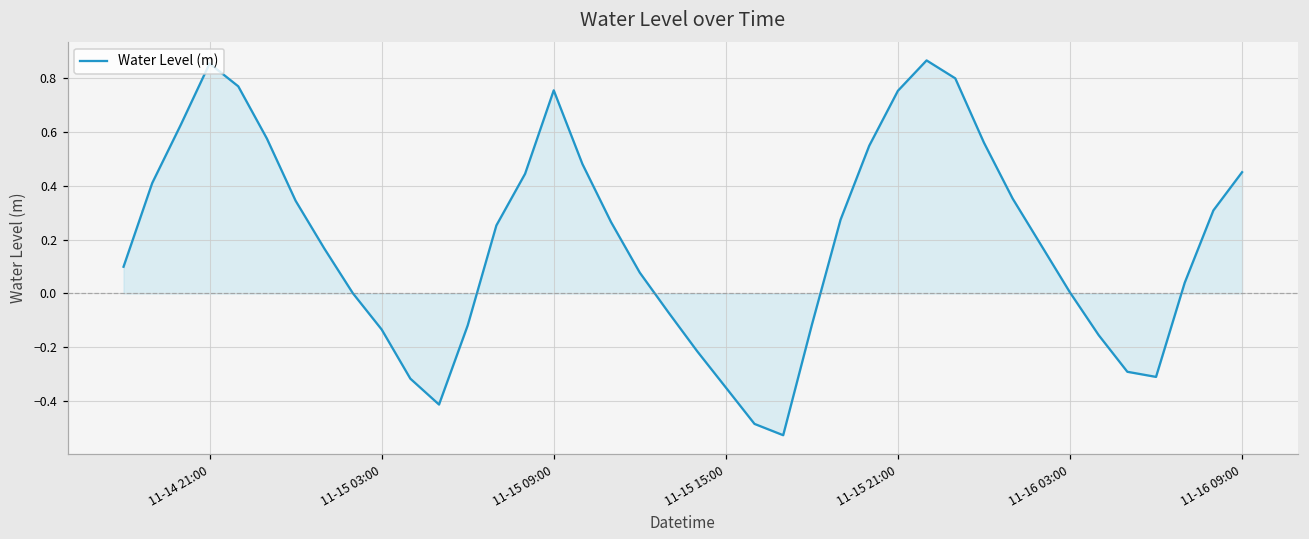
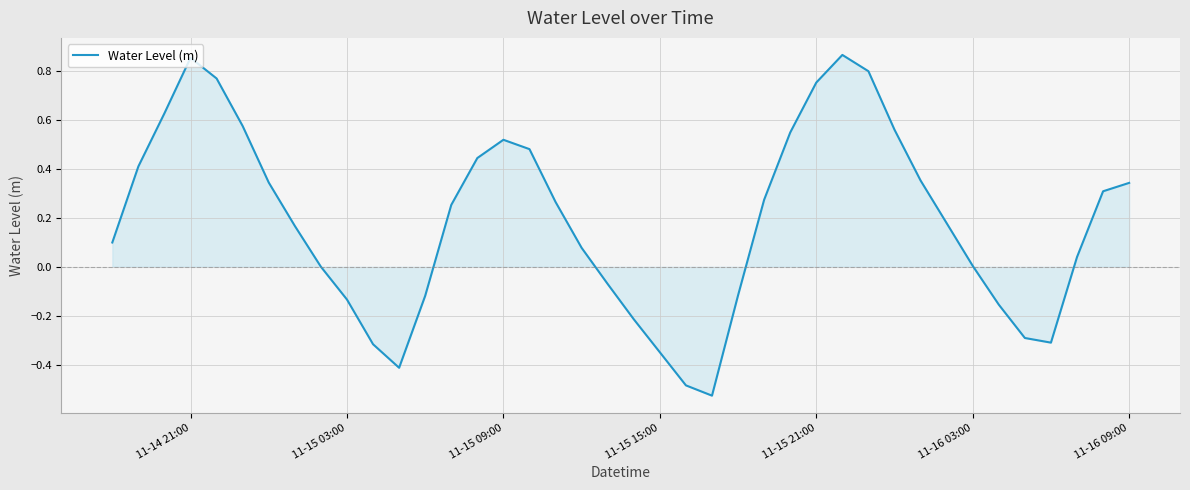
Water Level (m), 11-15 09:00: 0.75 -> 0.52
Water Level (m), 11-16 09:00: 0.45 -> 0.34
